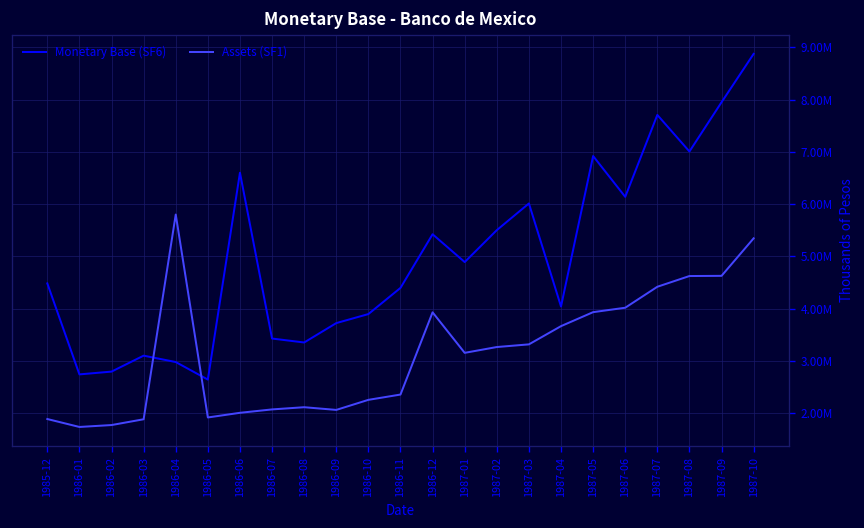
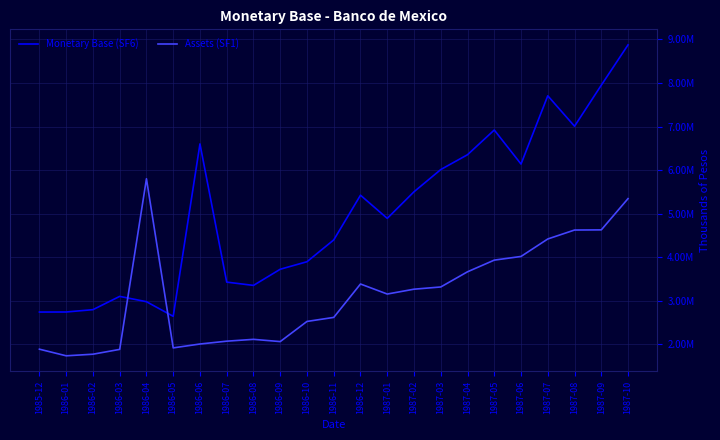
Monetary Base (SF6), 1985-12: 4500000 -> 2700000
Assets (SF1), 1986-10: 2300000 -> 2500000
Assets (SF1), 1986-11: 2400000 -> 2600000
Assets (SF1), 1986-12: 3900000 -> 3400000
Monetary Base (SF6), 1987-04: 4000000 -> 6400000
